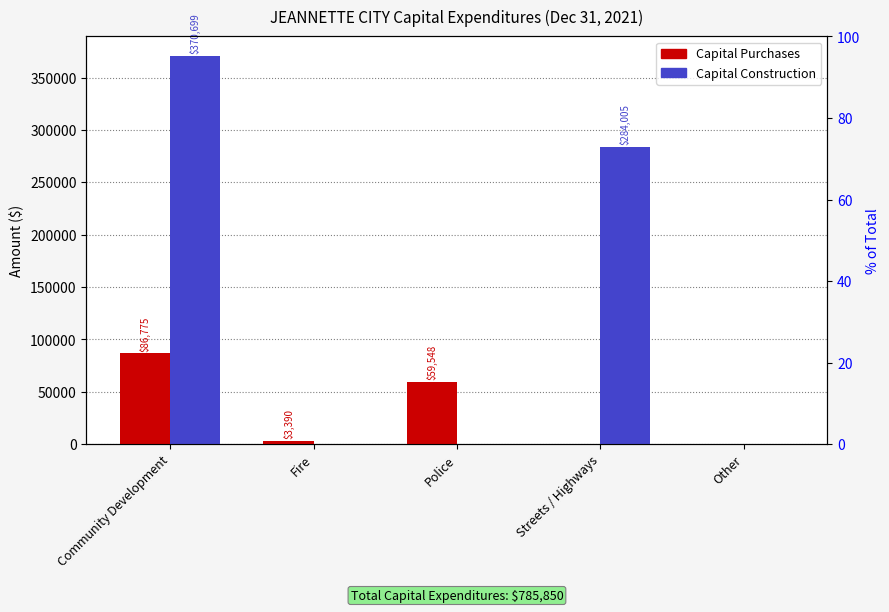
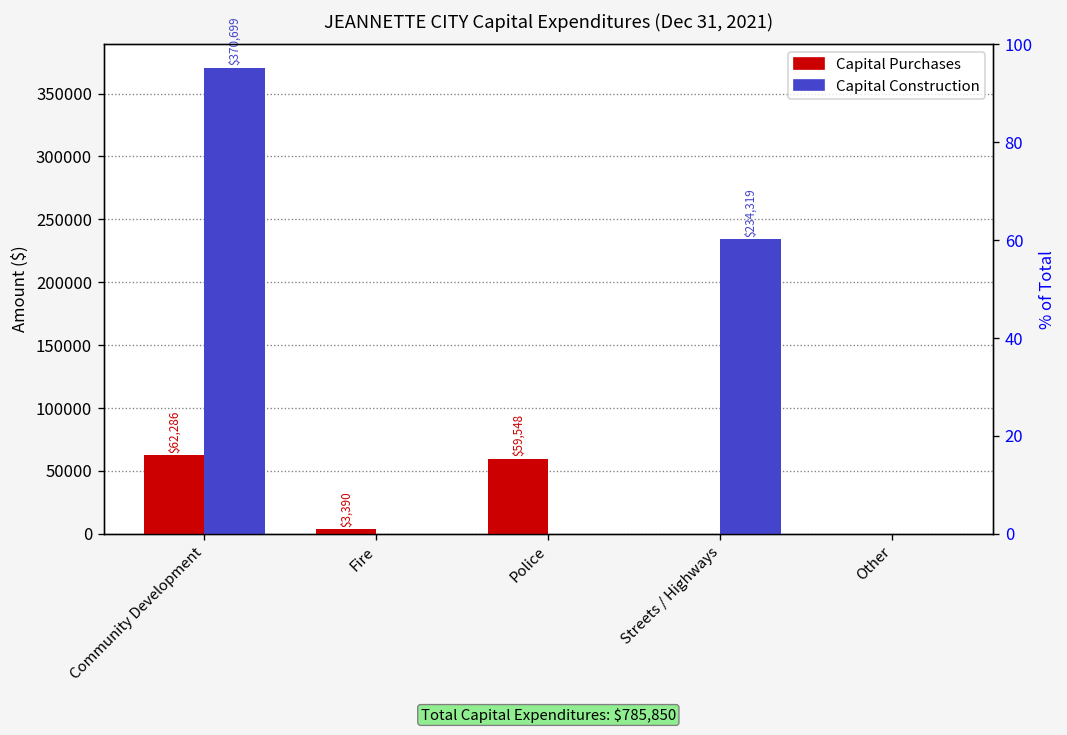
Capital Purchases, Community Development: $86,775 -> $62,286
Capital Construction, Streets / Highways: $284,005 -> $234,319
